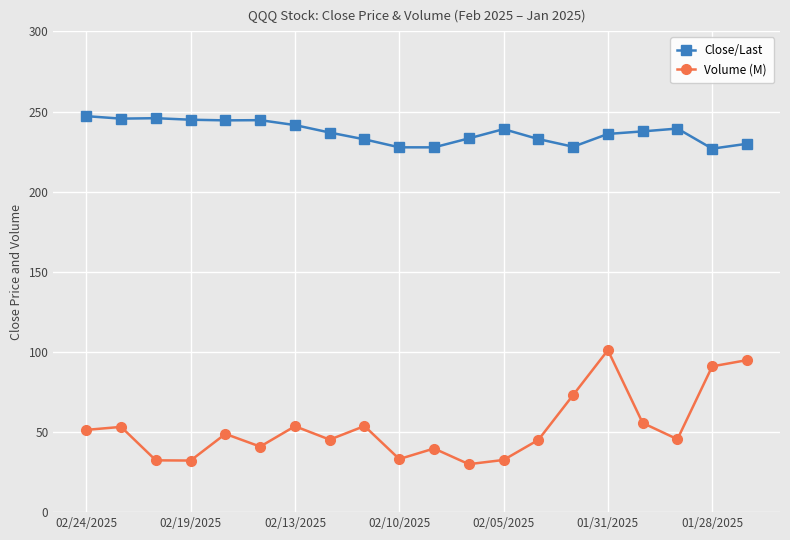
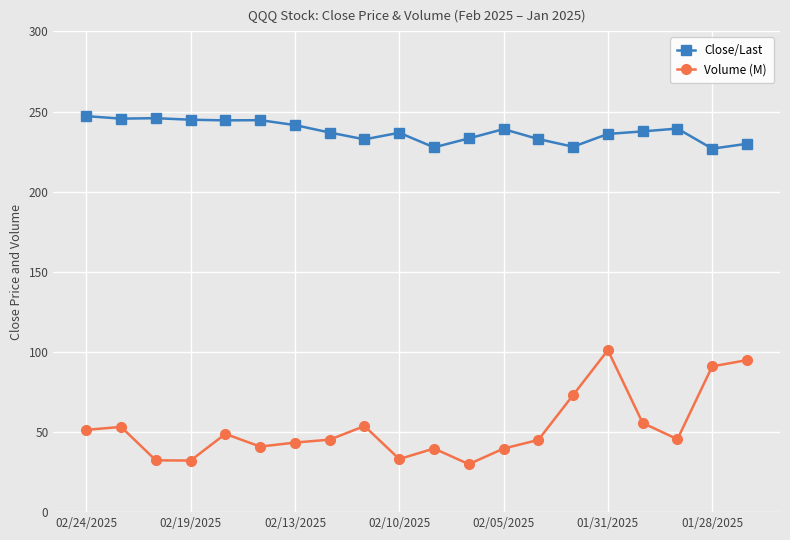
Volume (M), 02/13/2025: 54 -> 43
Close/Last, 02/10/2025: 228 -> 237
Volume (M), 02/05/2025: 33 -> 40
